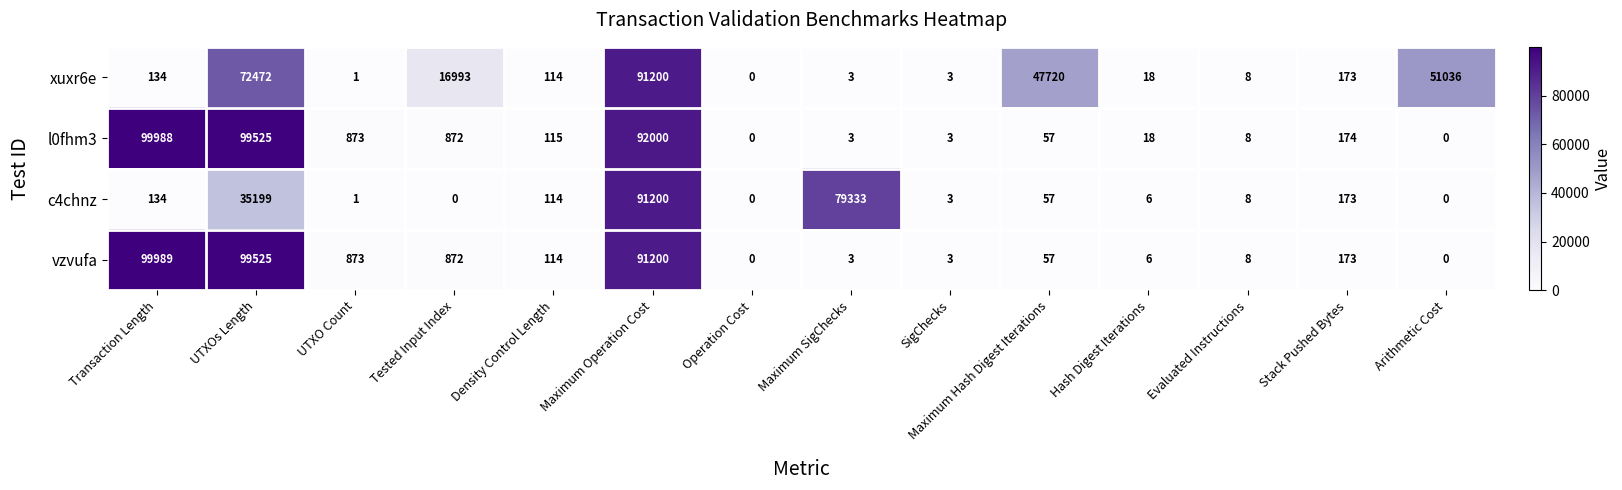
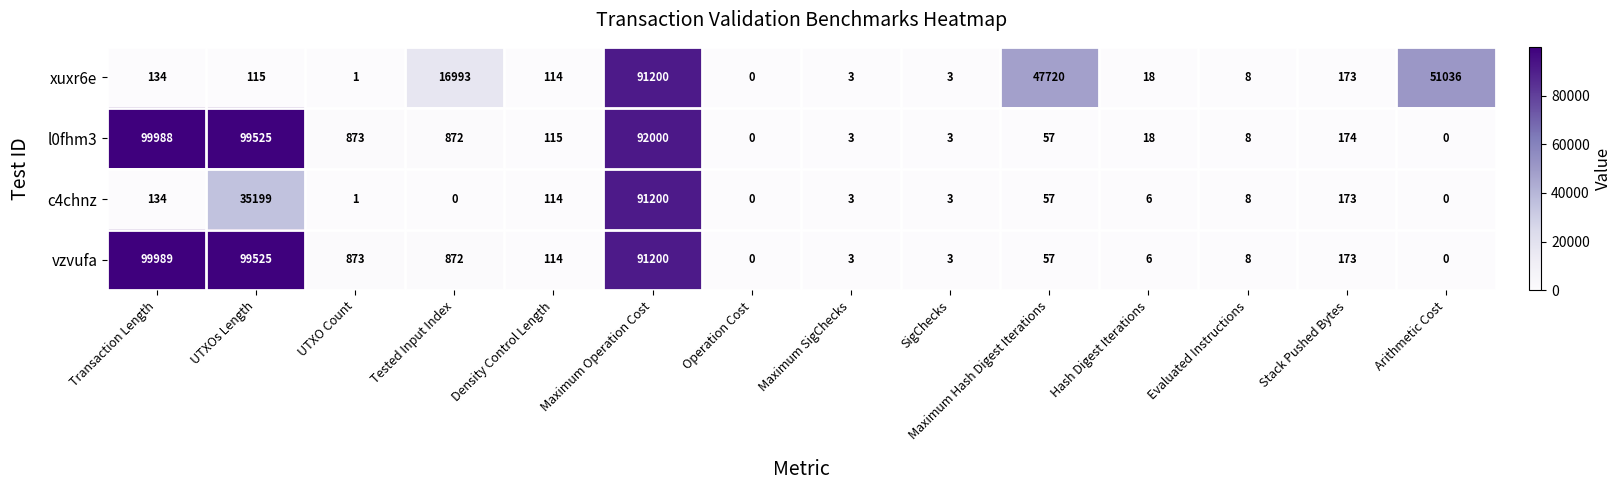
xuxr6e, UTXOs Length: 72472 -> 115
c4chnz, Maximum SigChecks: 79333 -> 3
